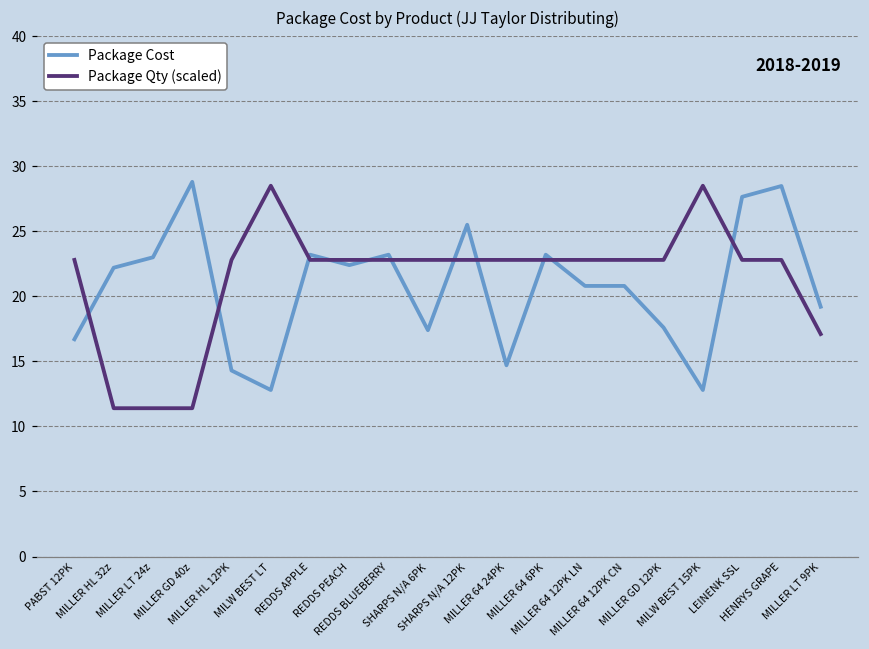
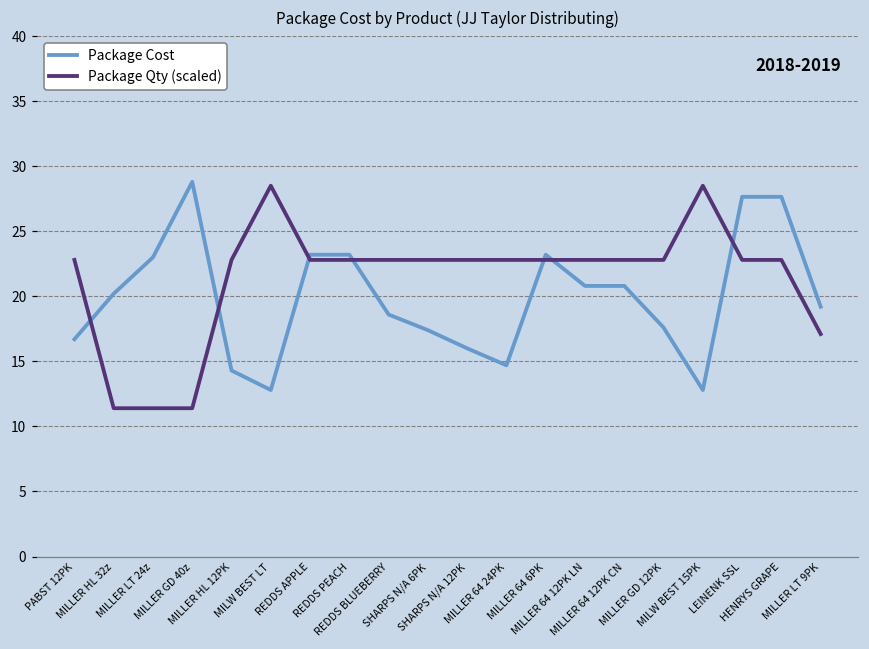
Package Cost, MILLER HL 32z: 22.2 -> 20.2
Package Cost, REDDS PEACH: 22.4 -> 23.2
Package Cost, REDDS BLUEBERRY: 23.2 -> 18.6
Package Cost, SHARPS N/A 12PK: 25.5 -> 16.0
Package Cost, HENRYS GRAPE: 28.5 -> 27.7
